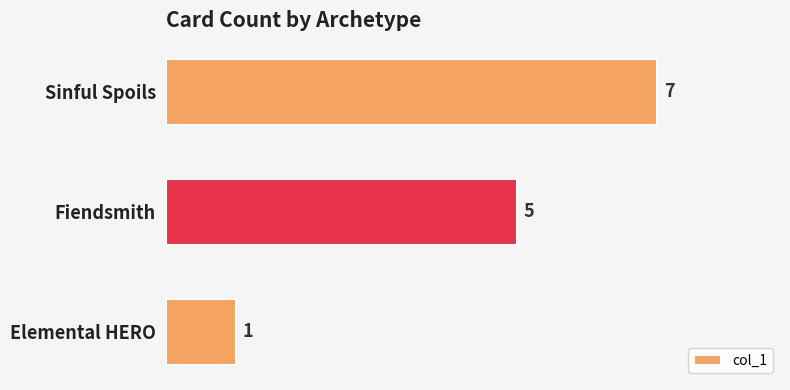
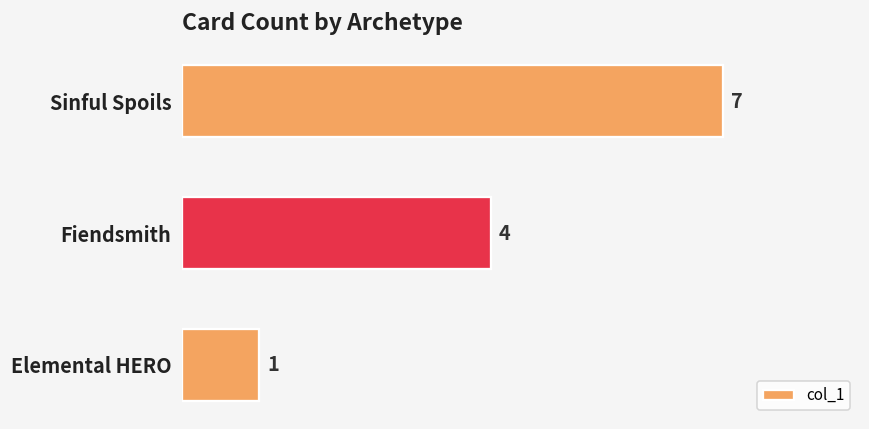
Fiendsmith: 5 -> 4
